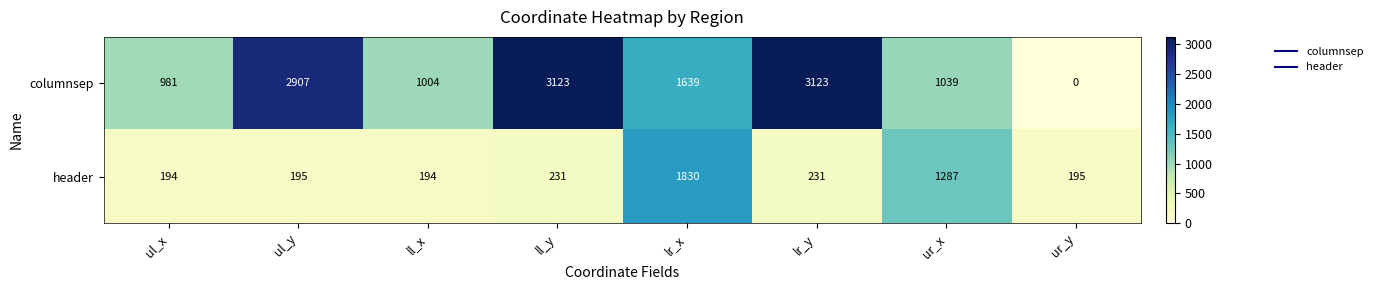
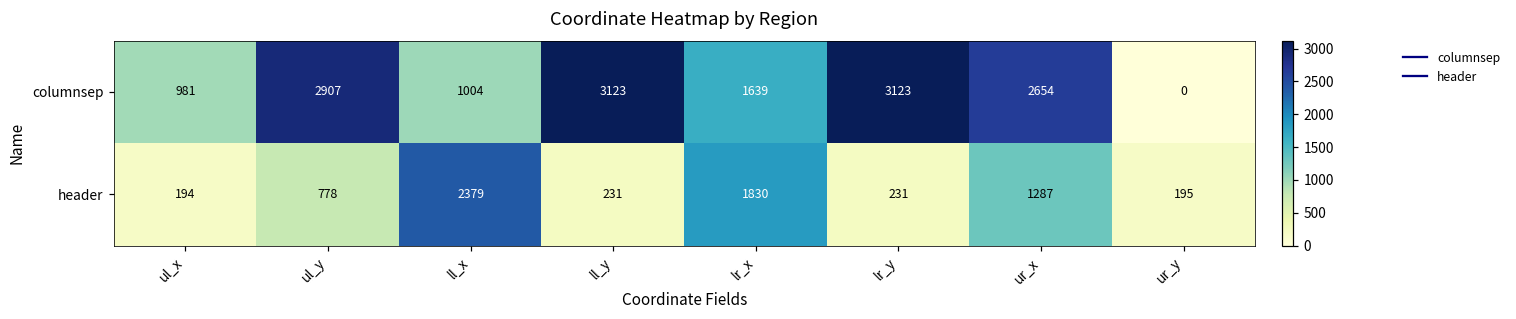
columnsep, ur_x: 1039 -> 2654
header, ul_y: 195 -> 778
header, ll_x: 194 -> 2379
